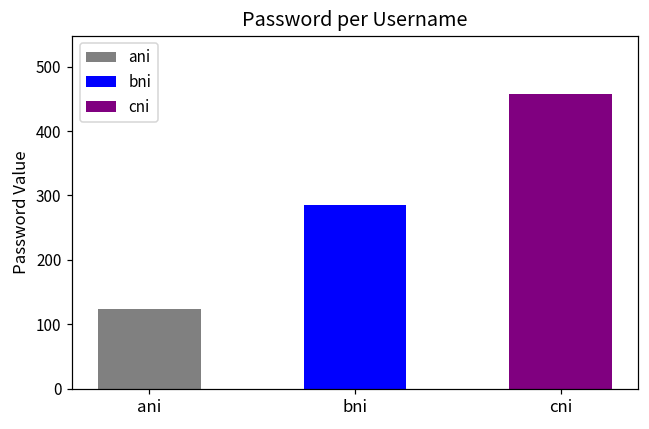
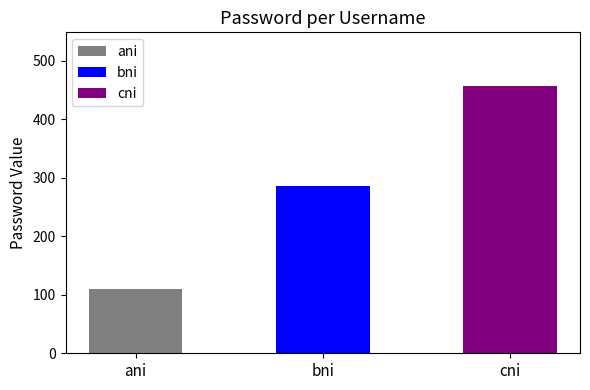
ani: 120 -> 110
